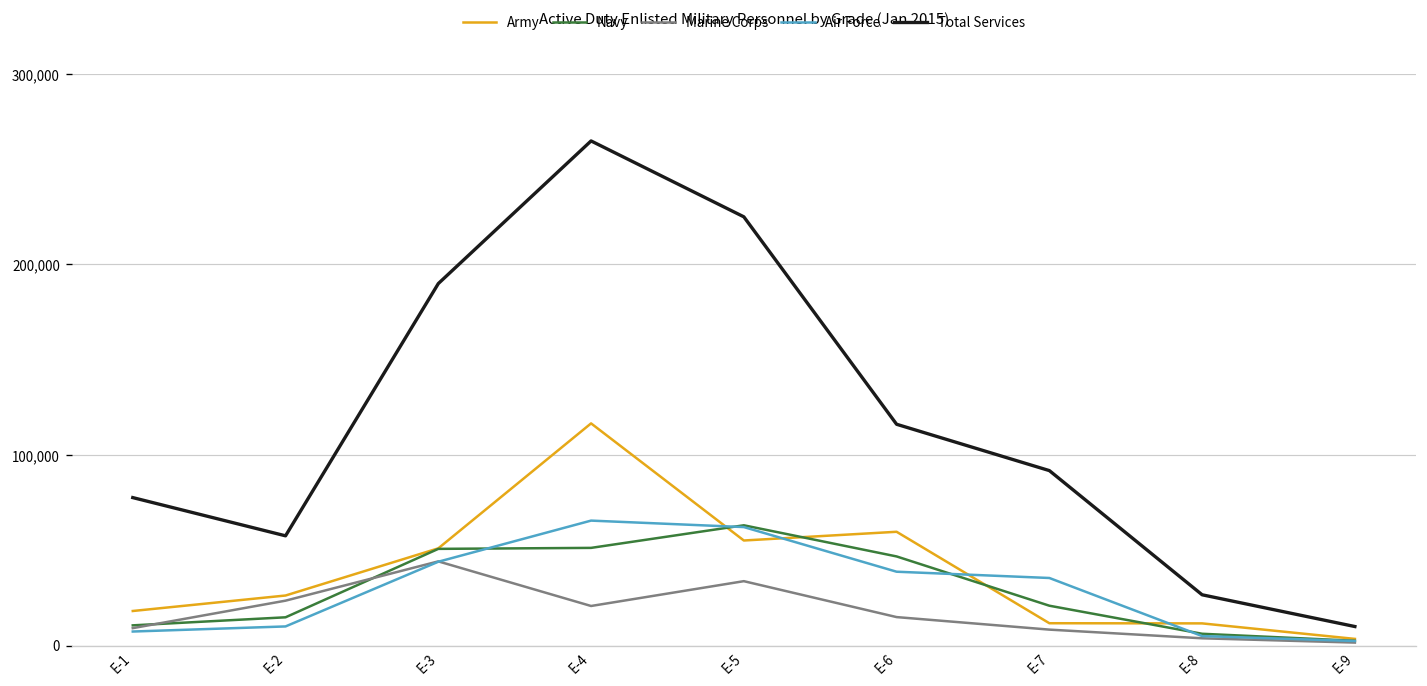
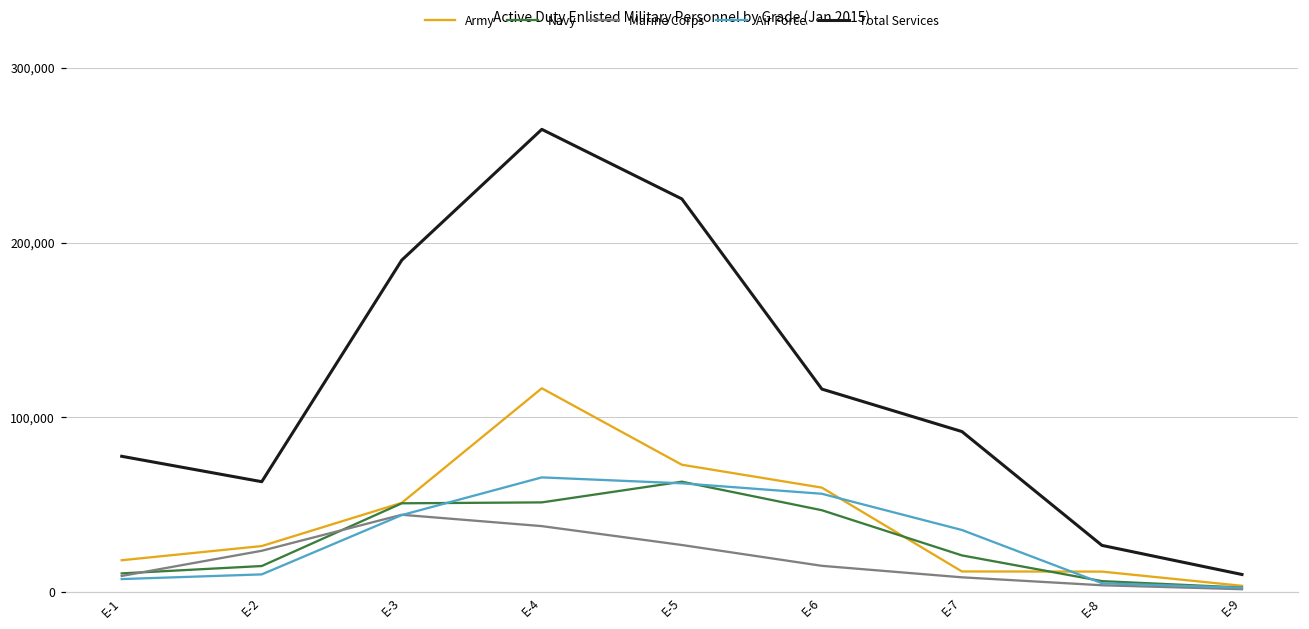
Total Services, E-2: 58,000 -> 63,000
Marine Corps, E-4: 21,000 -> 38,000
Army, E-5: 55,000 -> 73,000
Marine Corps, E-5: 34,000 -> 27,000
Air Force, E-6: 39,000 -> 56,000
